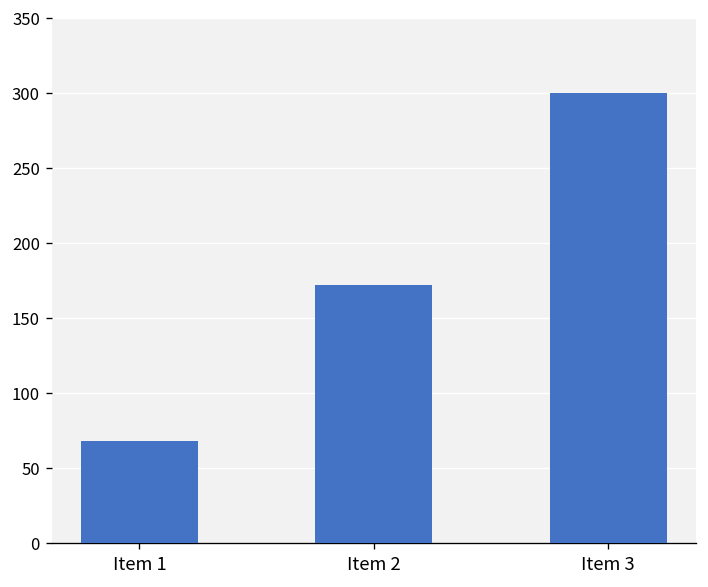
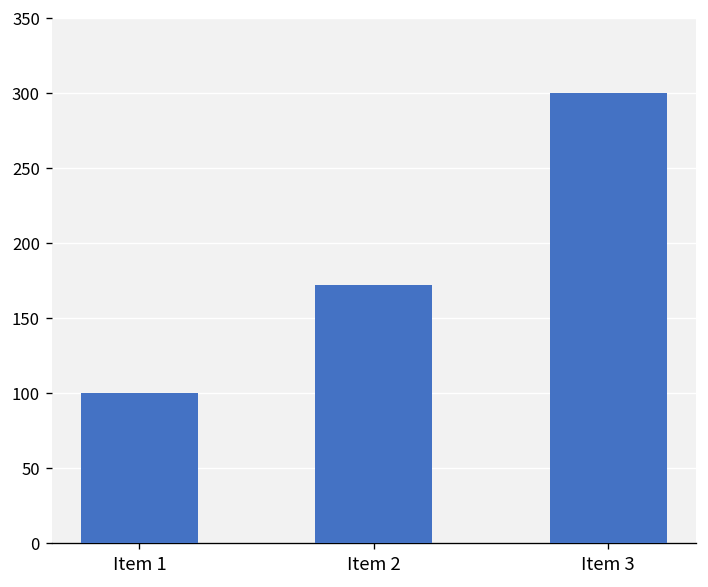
Item 1: 68 -> 100
